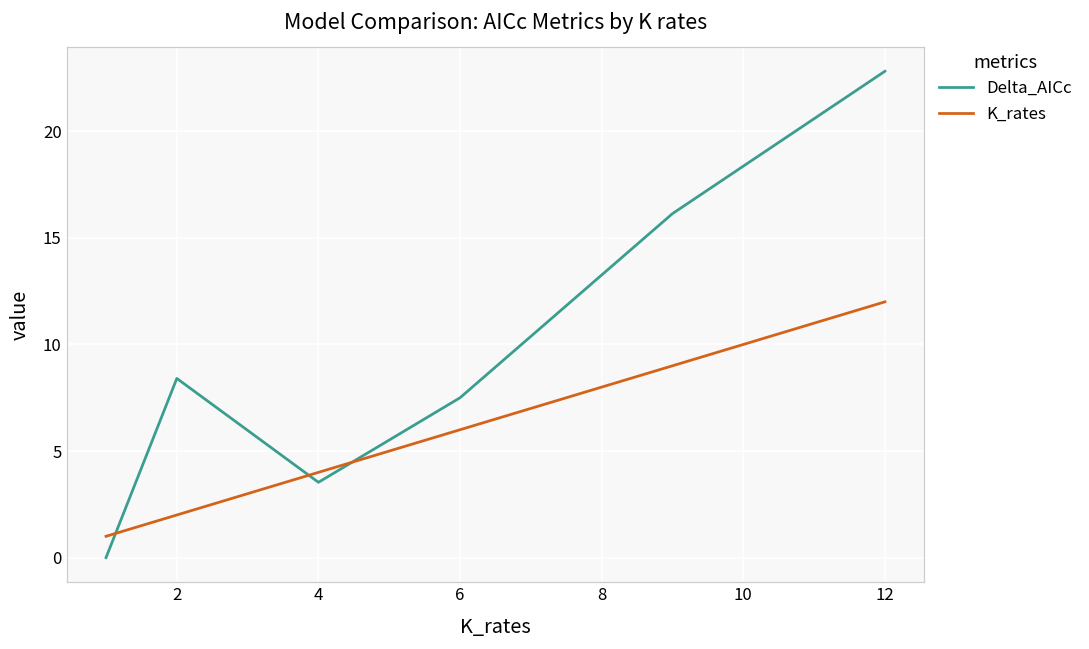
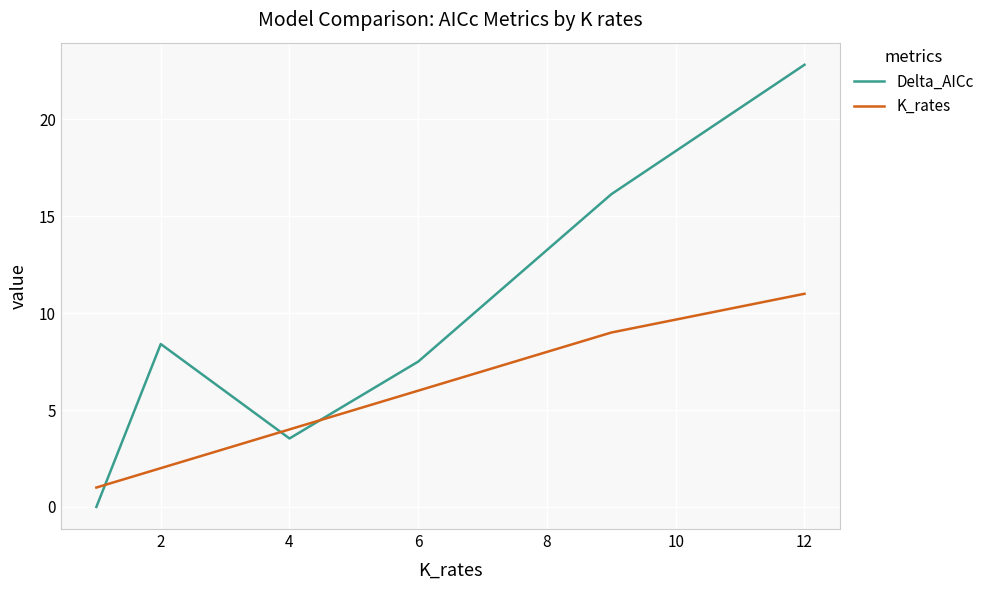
K_rates, 12: 12 -> 11
